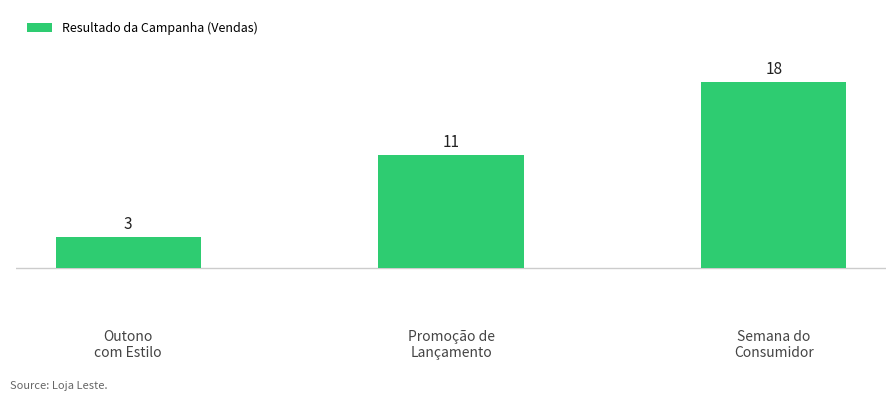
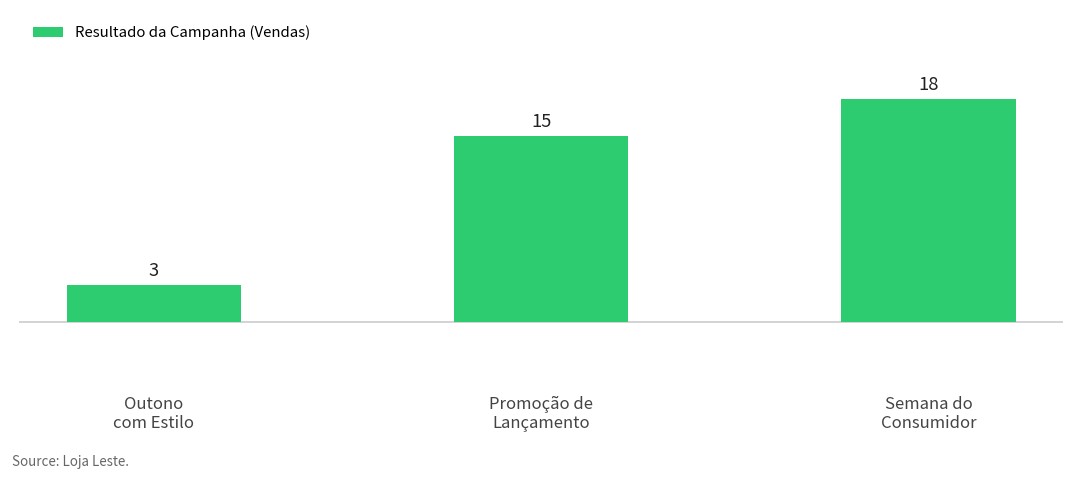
Promoção de Lançamento: 11 -> 15
